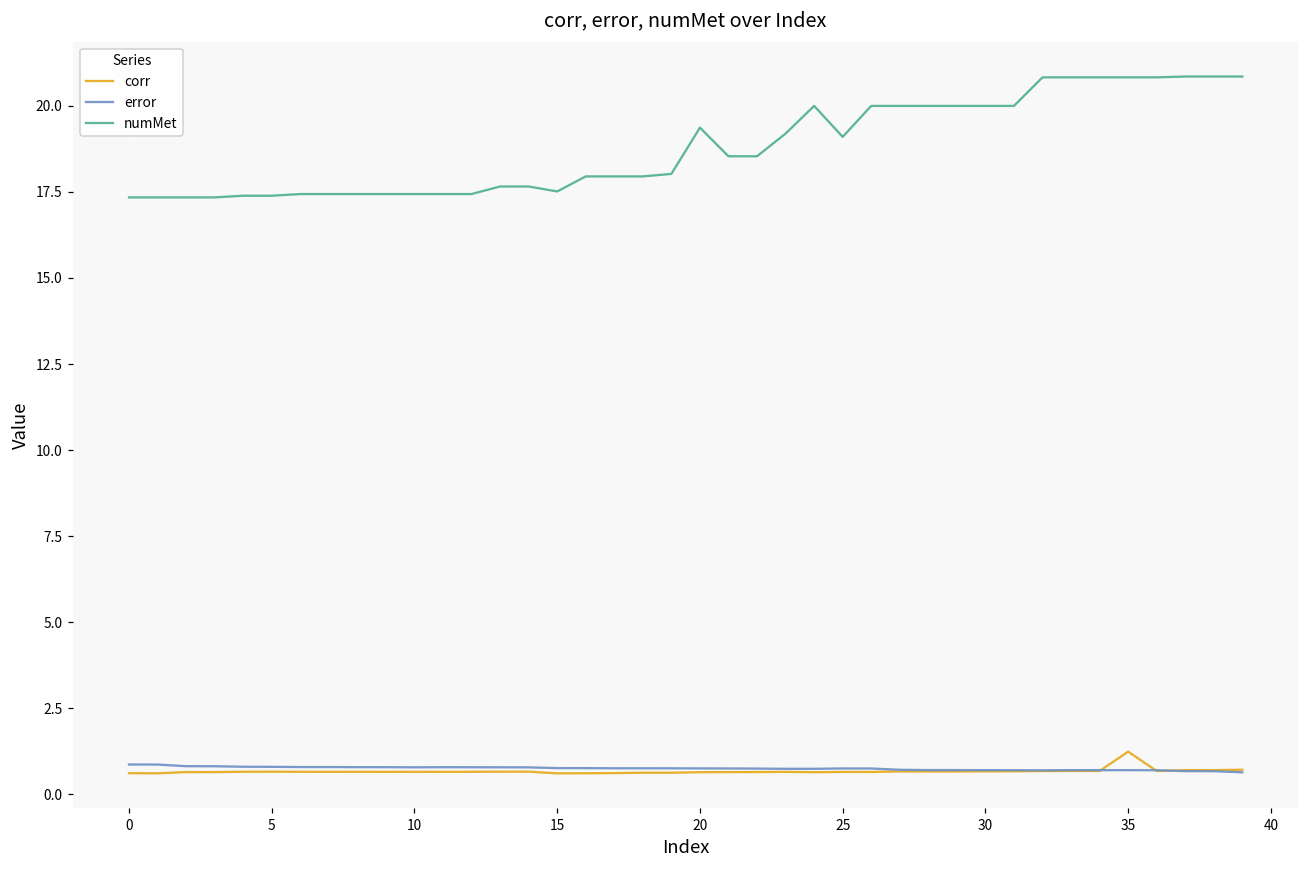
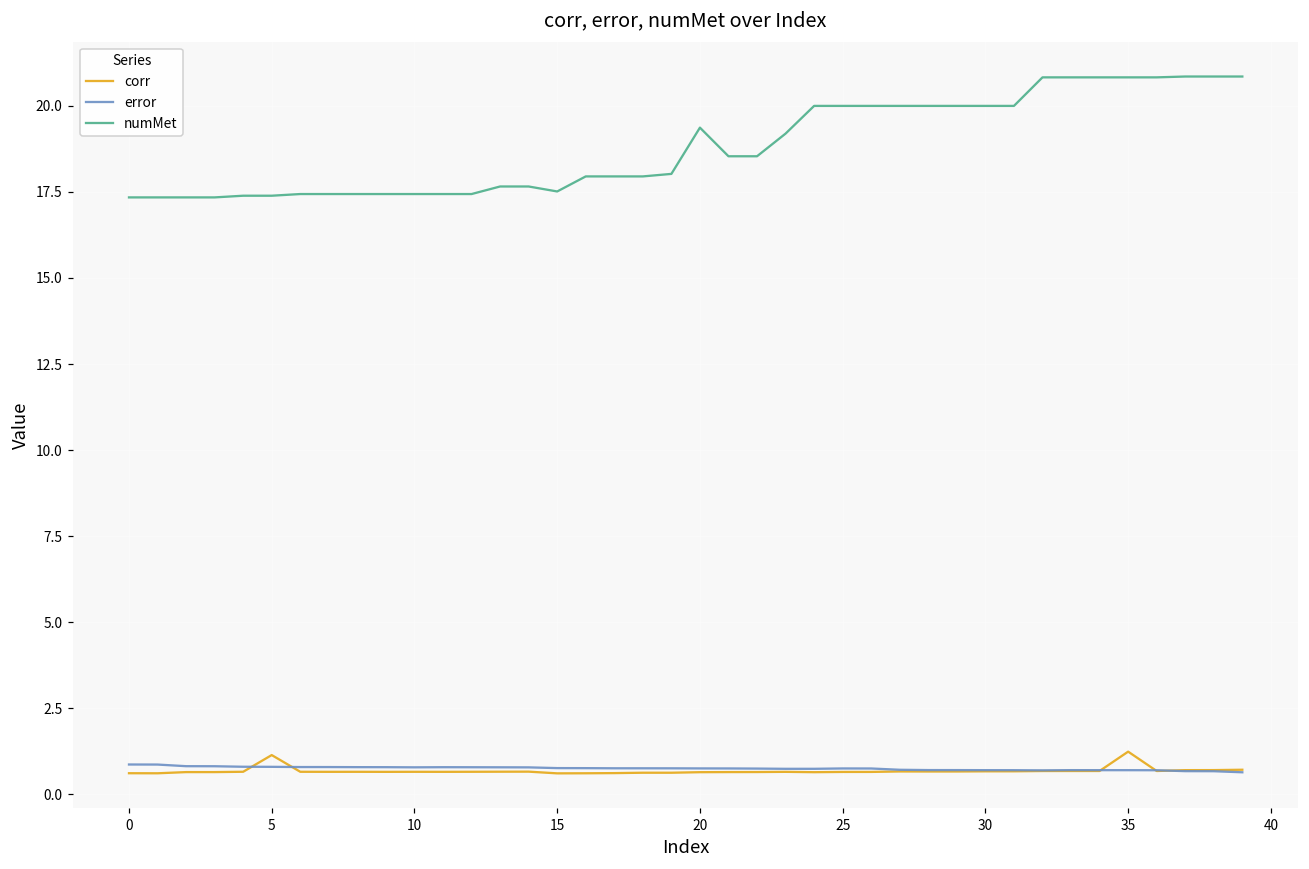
corr, 5: 0.7 -> 1.1
numMet, 25: 19.1 -> 20.0
